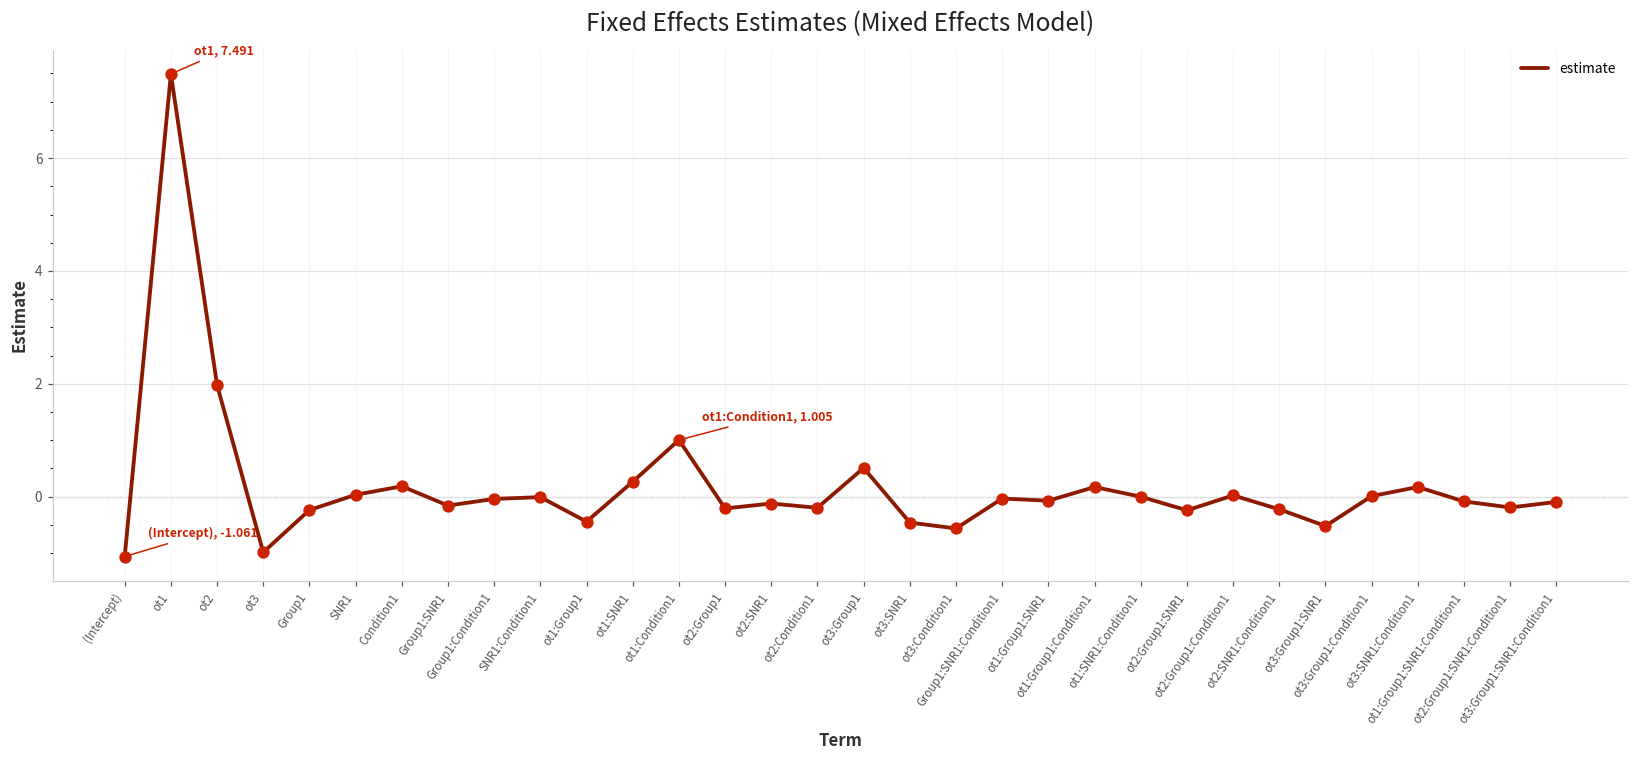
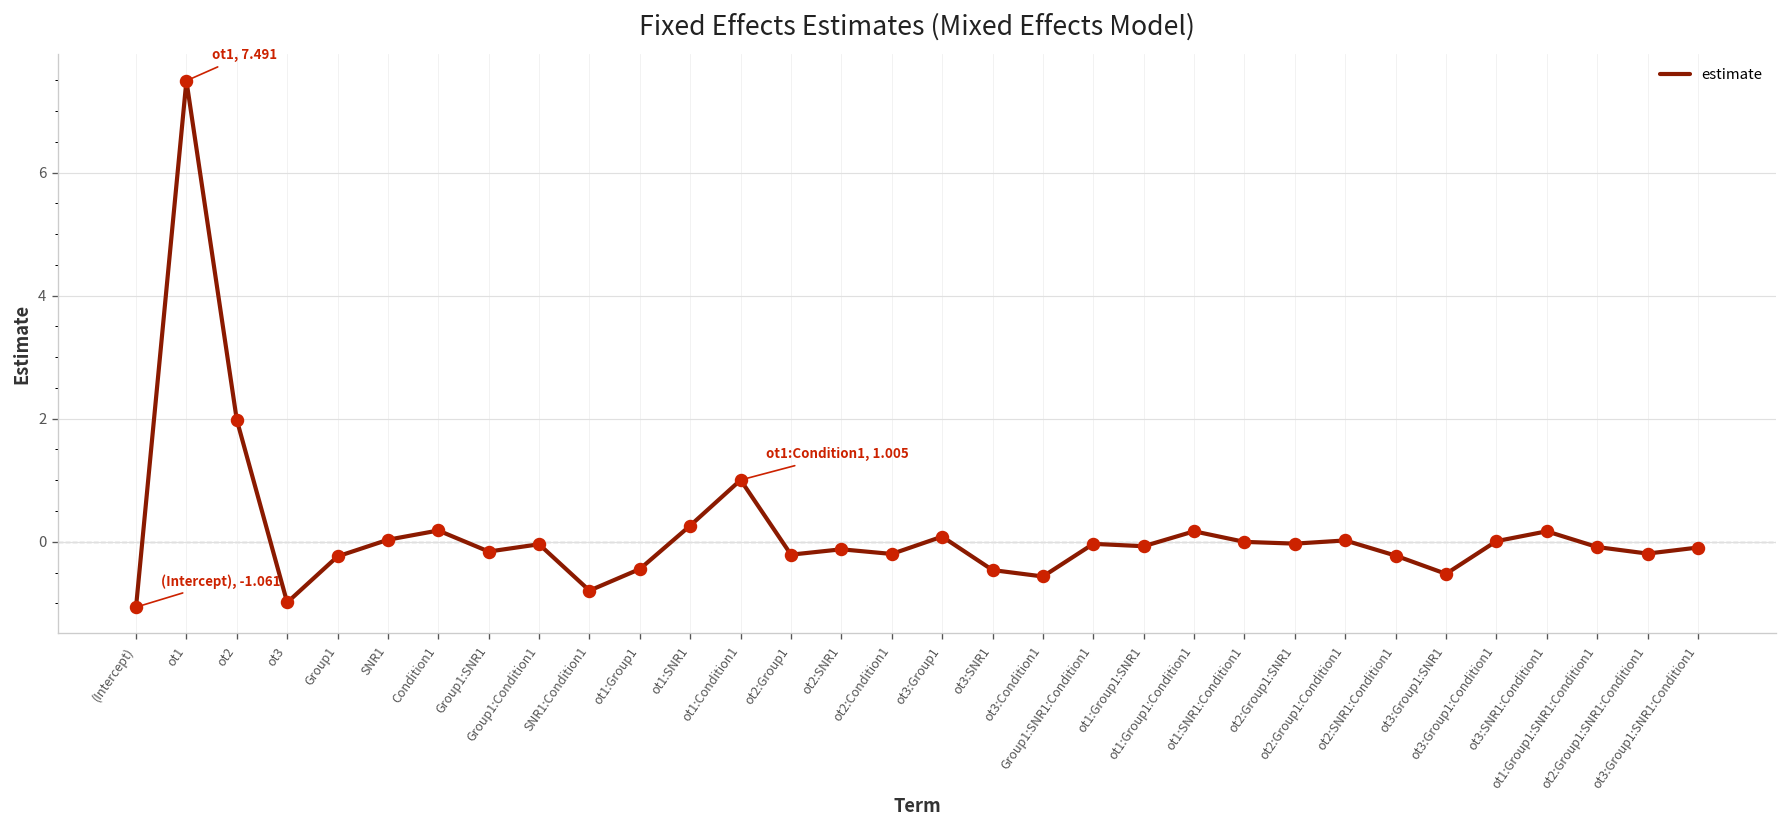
SNR1:Condition1: 0.0 -> -0.8
ot3:Group1: 0.5 -> 0.1
ot2:Group1:SNR1: -0.2 -> 0.0
